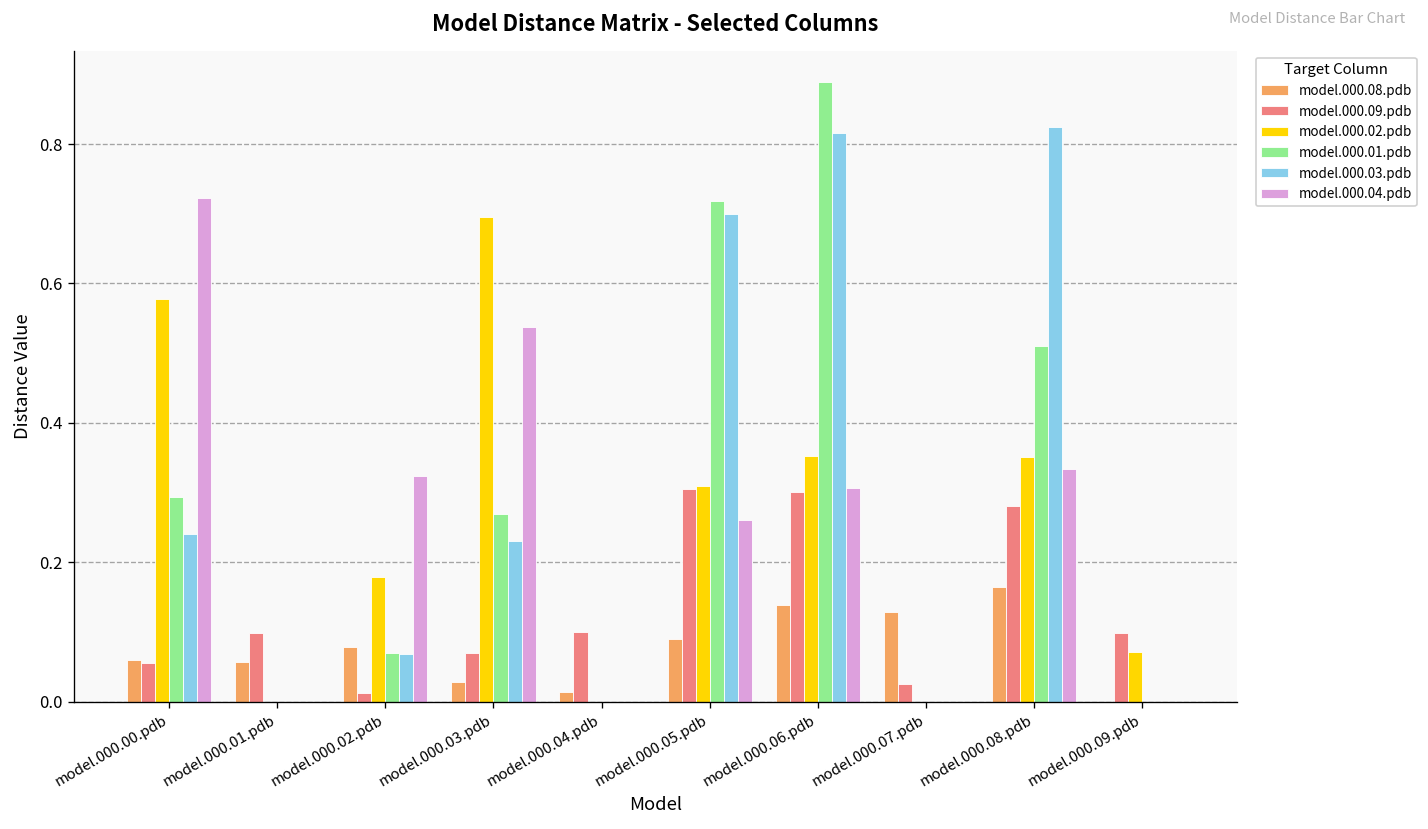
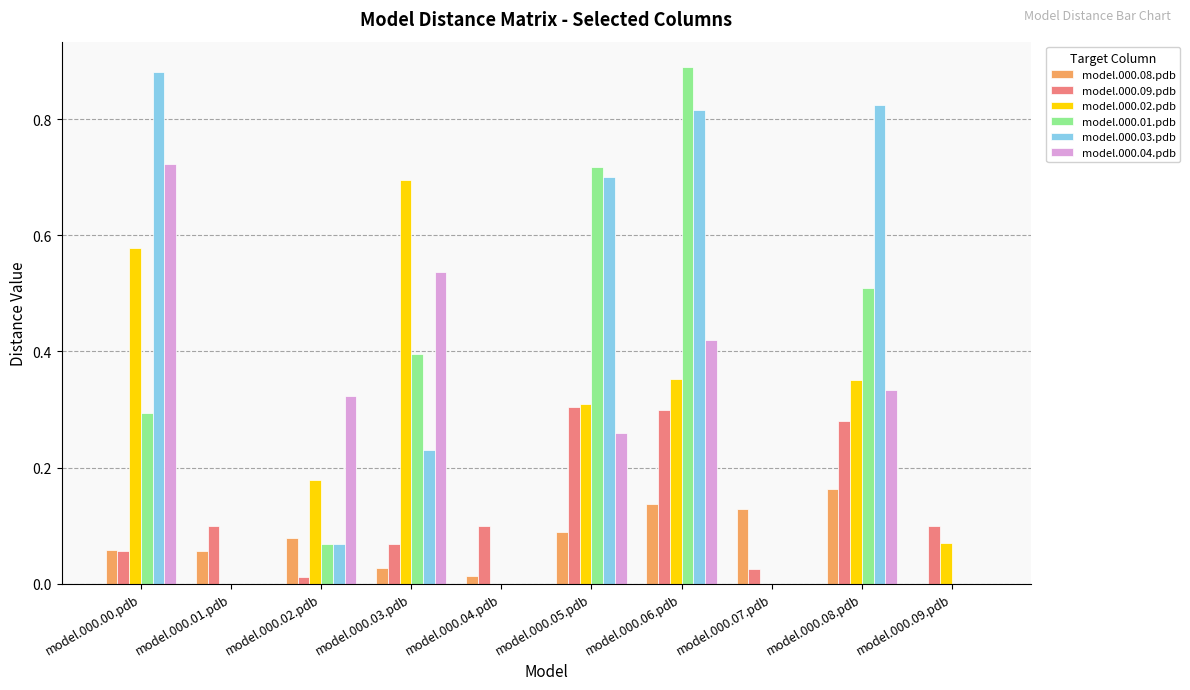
model.000.03.pdb, model.000.00.pdb: 0.24 -> 0.88
model.000.01.pdb, model.000.03.pdb: 0.27 -> 0.40
model.000.04.pdb, model.000.06.pdb: 0.31 -> 0.42
